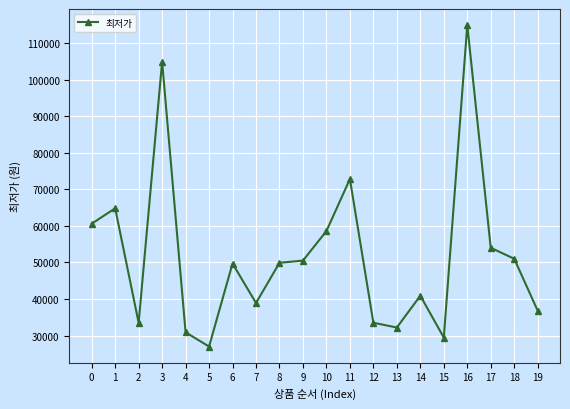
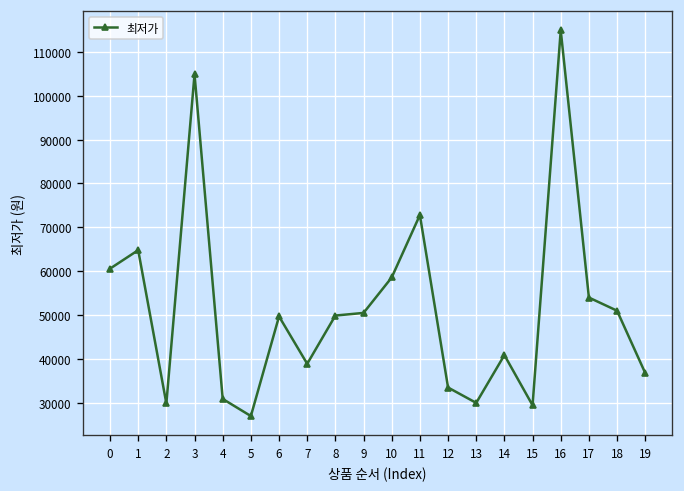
2: 34000 -> 30000
13: 32000 -> 30000
